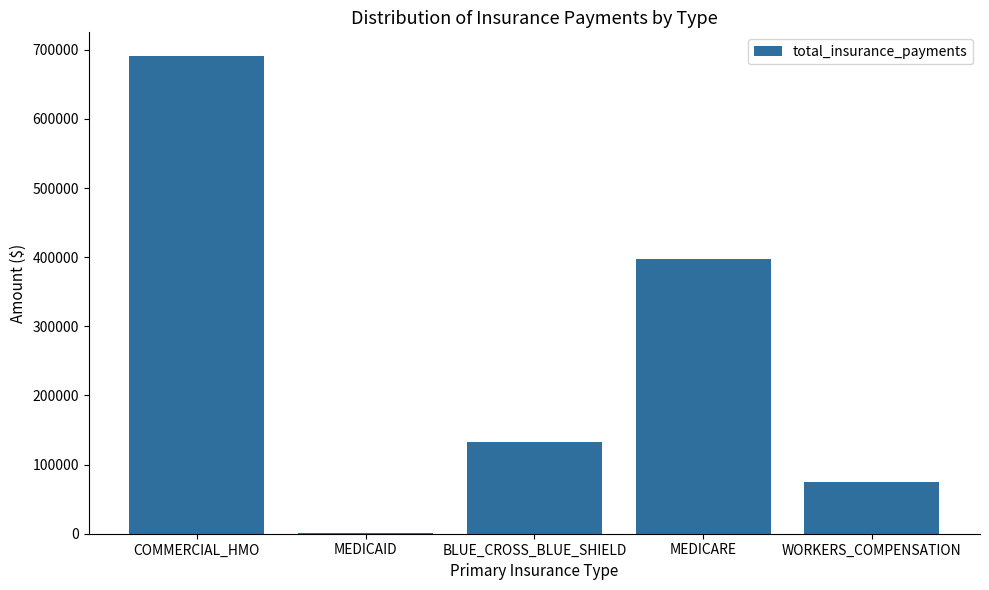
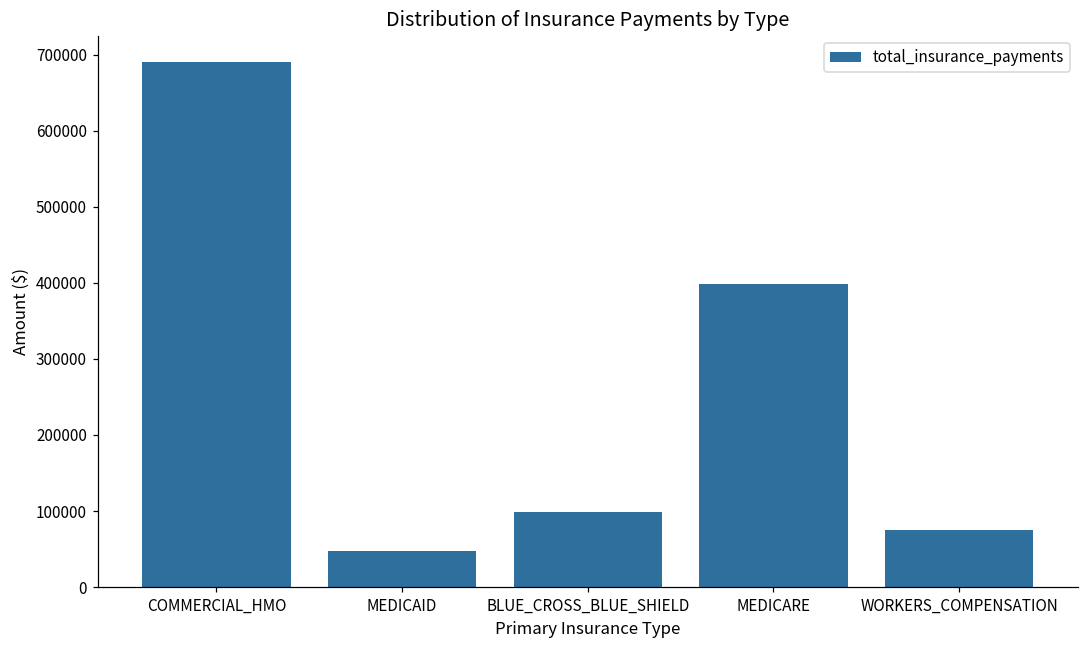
MEDICAID: 0 -> 50000
BLUE_CROSS_BLUE_SHIELD: 130000 -> 100000
